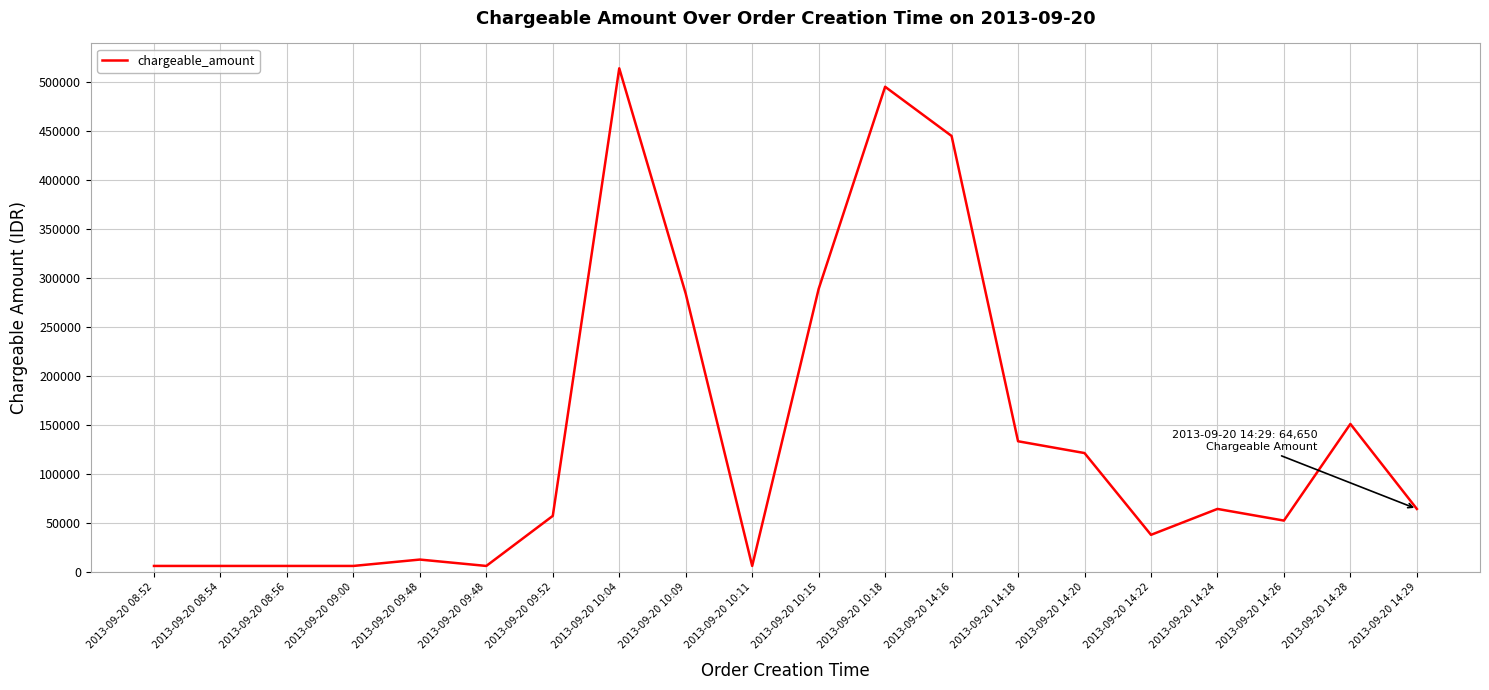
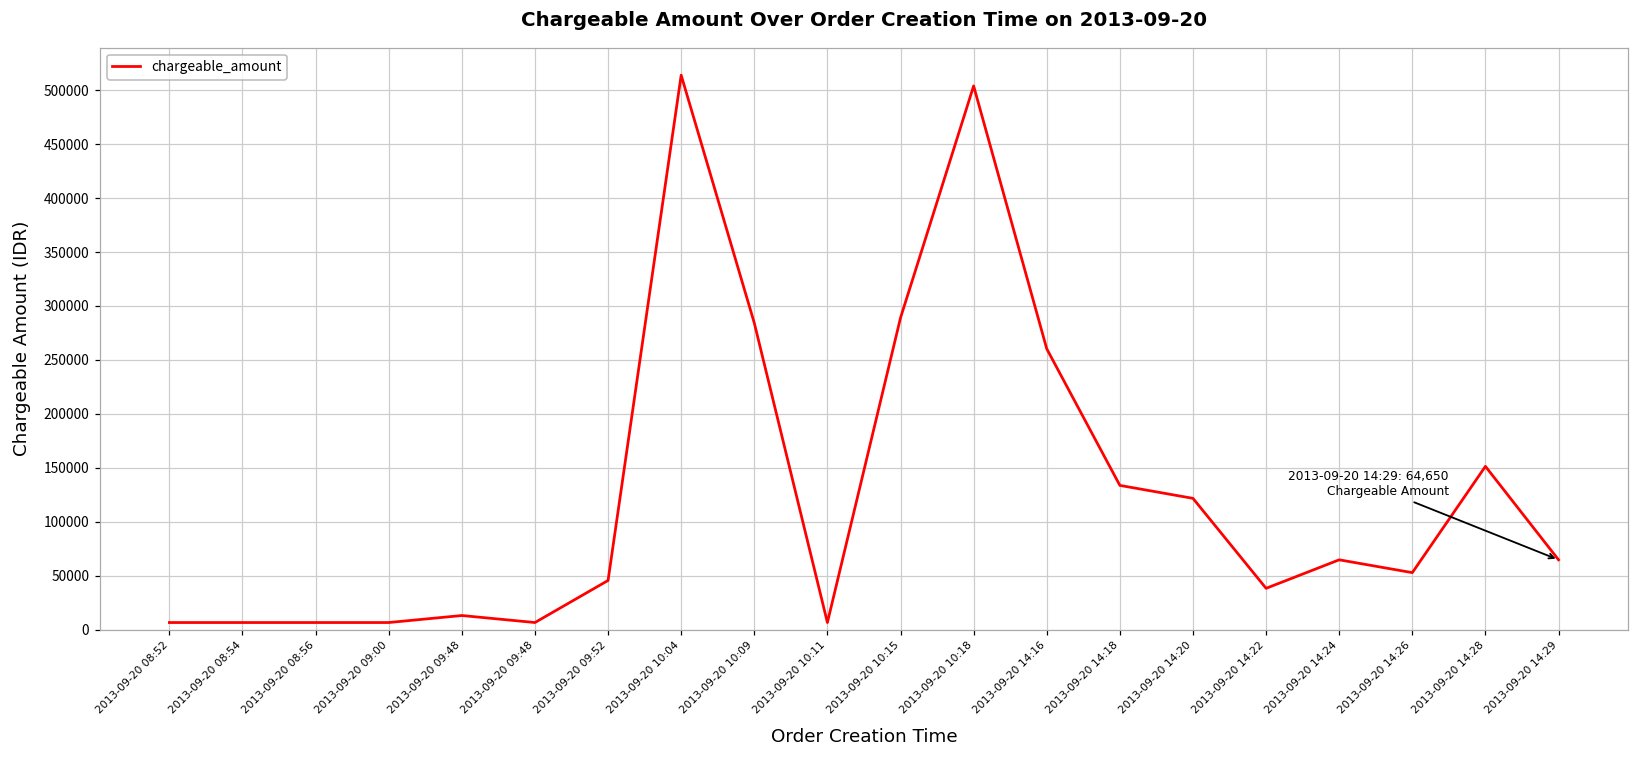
2013-09-20 09:52: 60000 -> 50000
2013-09-20 10:18: 495000 -> 504000
2013-09-20 14:16: 450000 -> 260000
